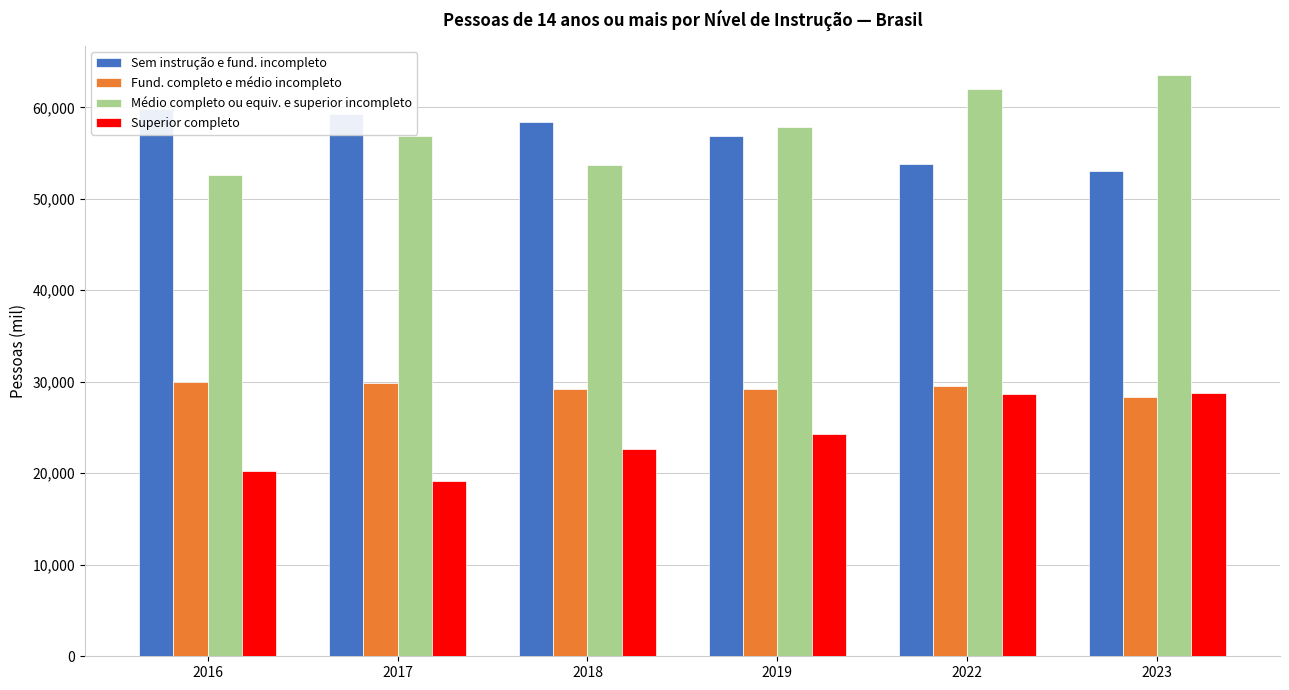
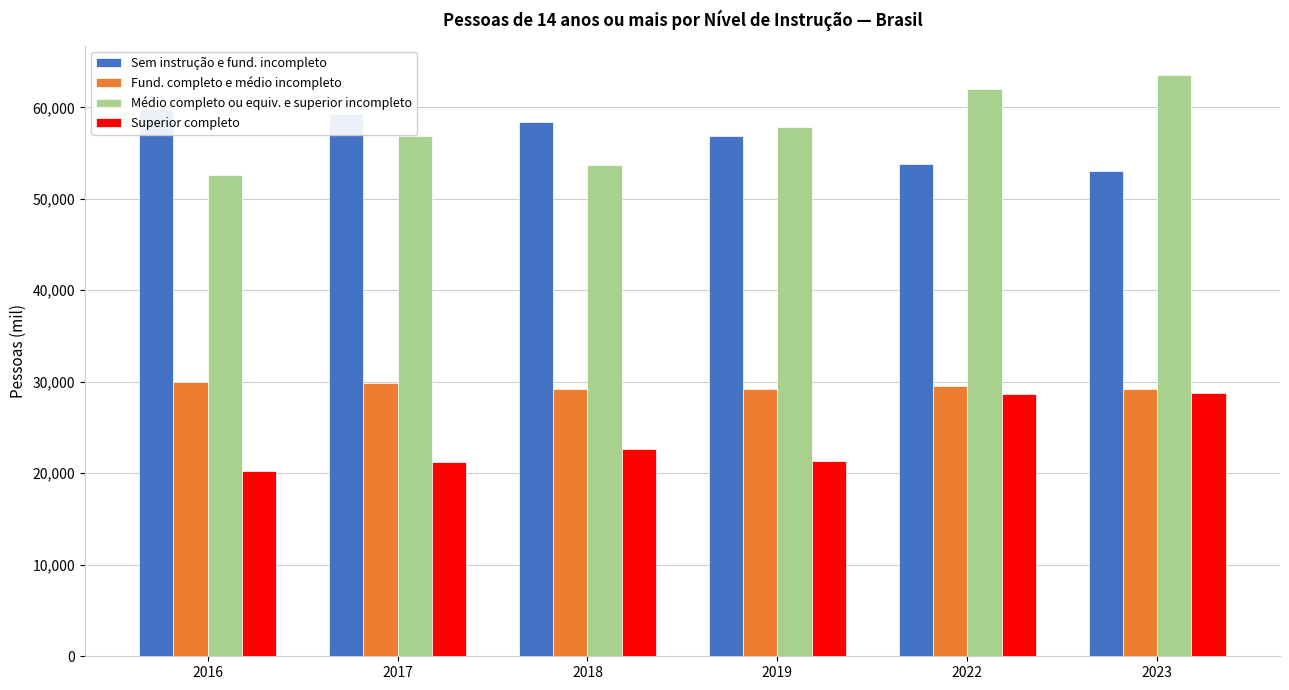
Superior completo, 2017: 19,000 -> 21,000
Superior completo, 2019: 24,000 -> 21,000
Fund. completo e médio incompleto, 2023: 28,000 -> 29,000
